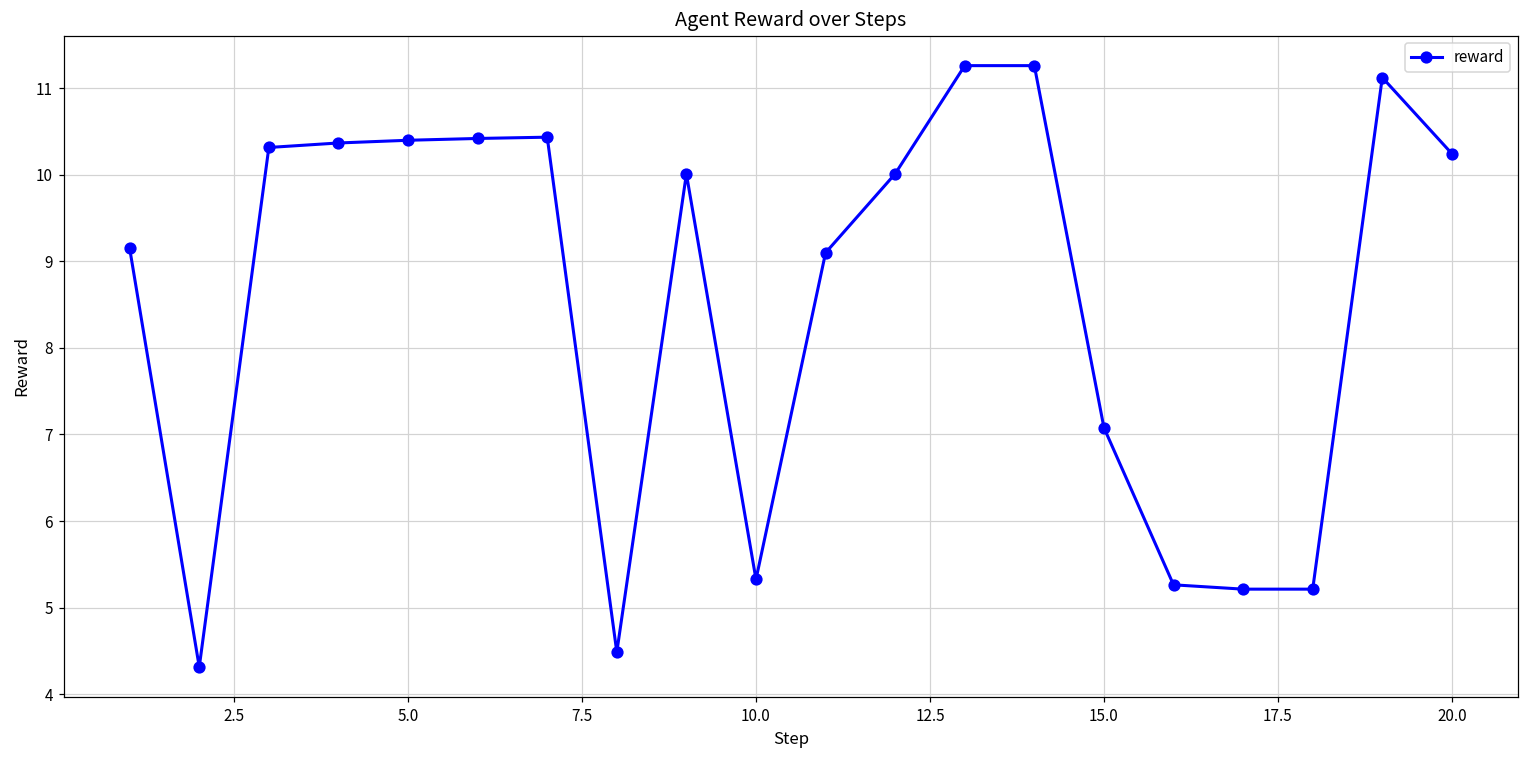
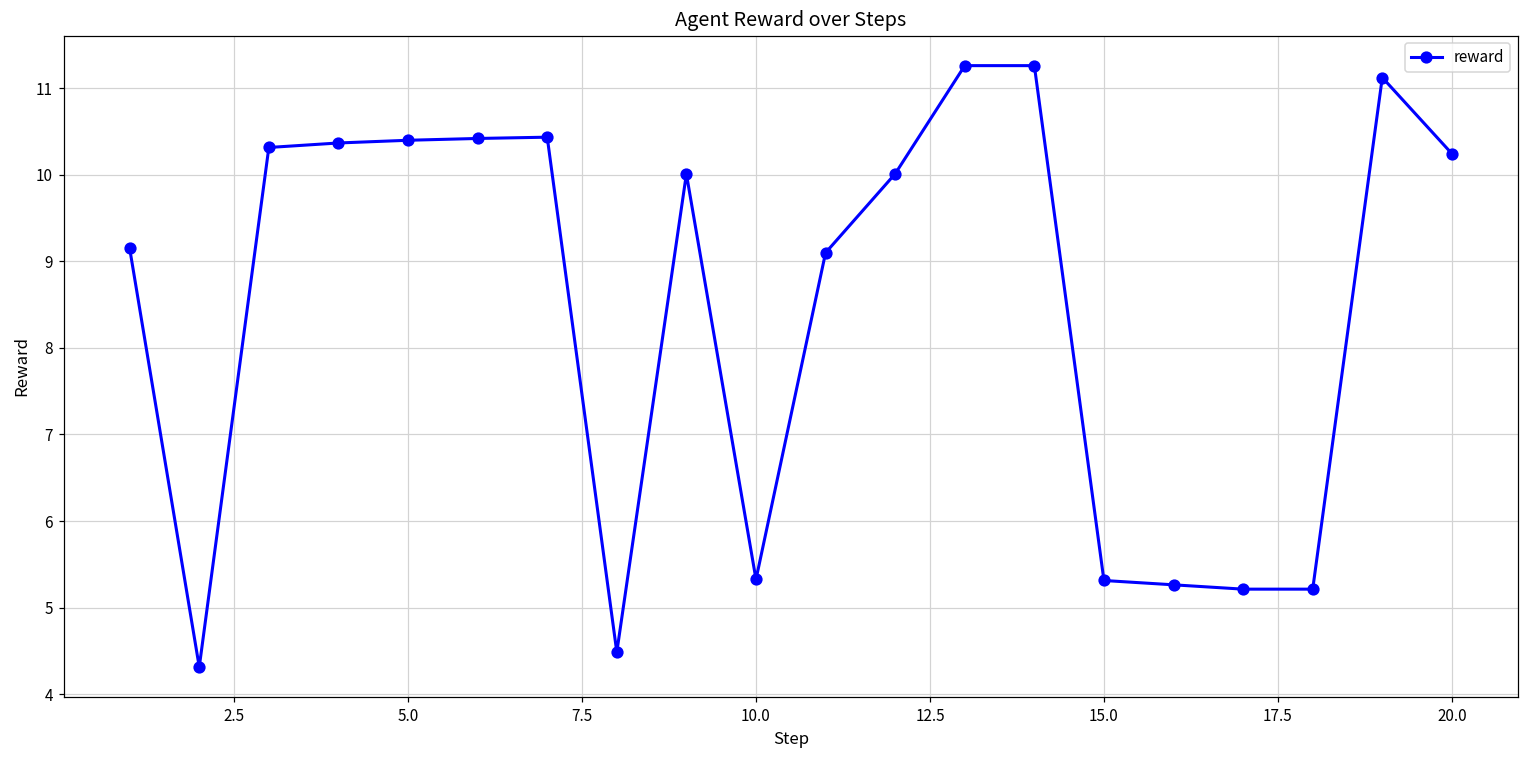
15.0: 7.1 -> 5.3
